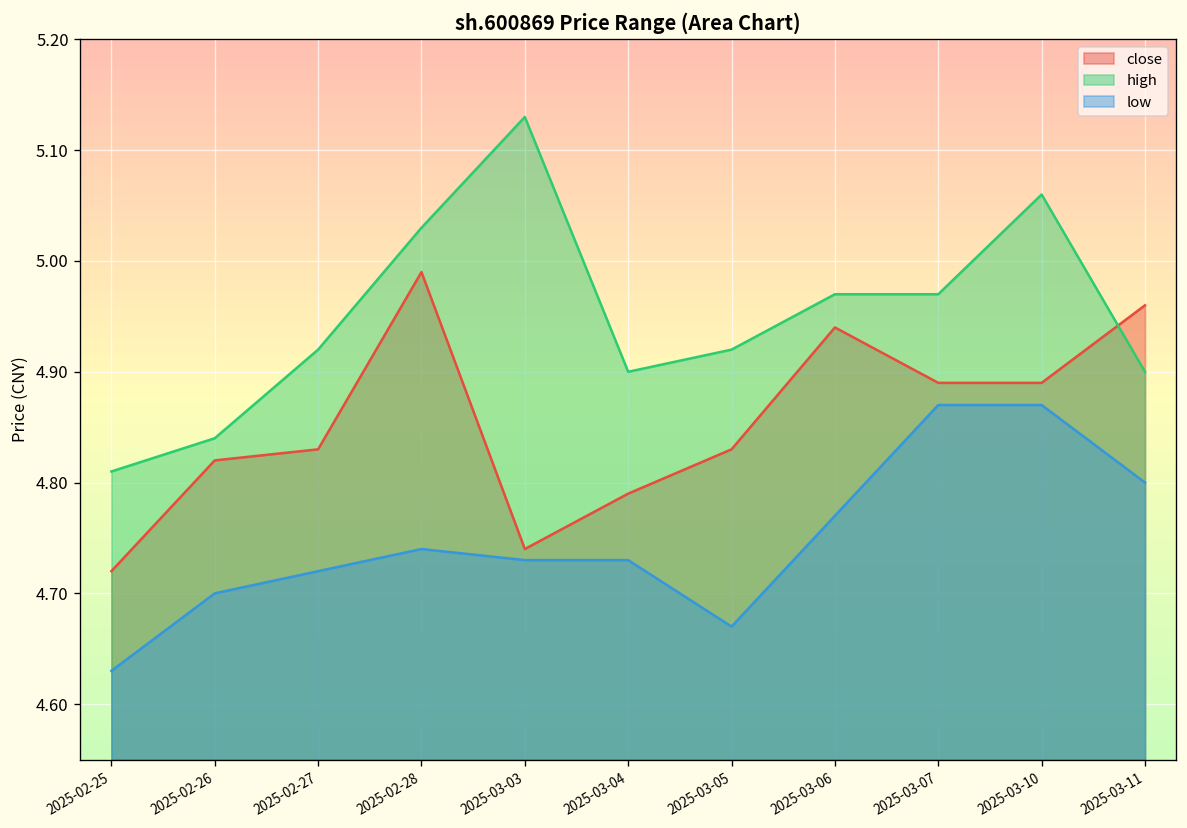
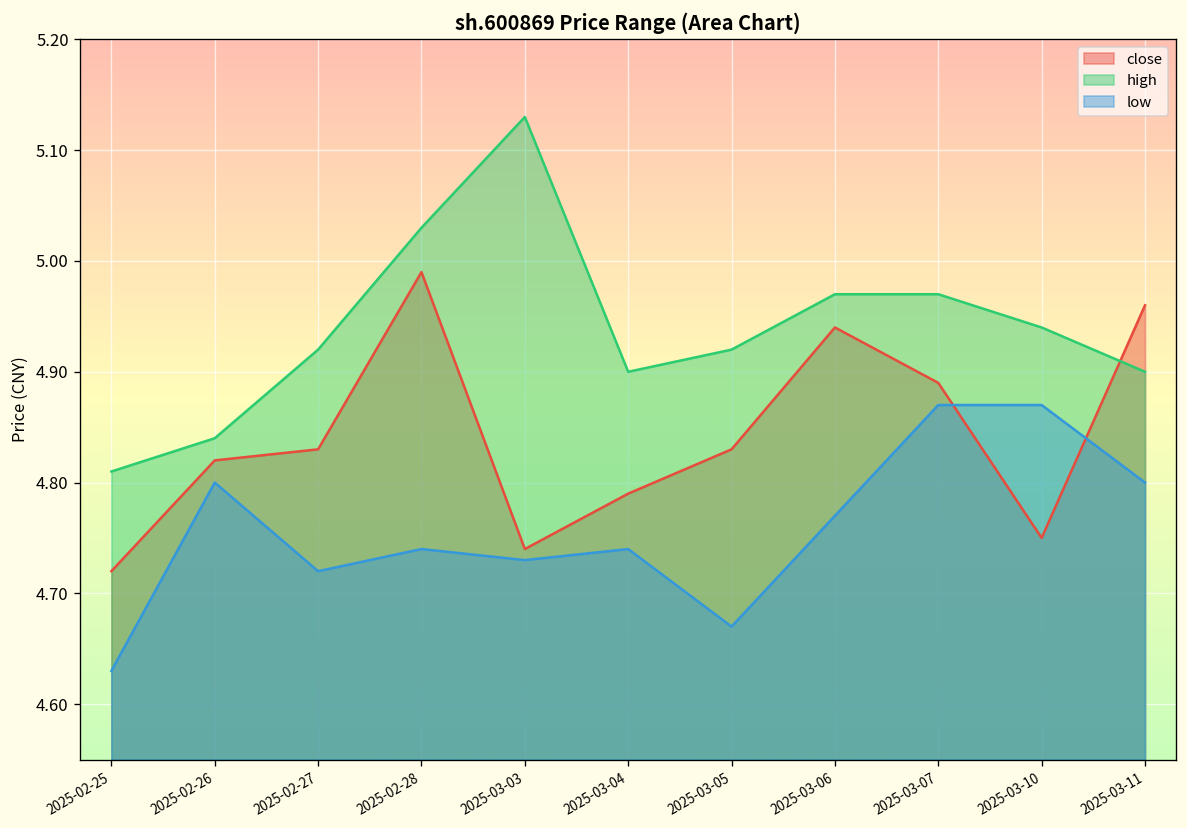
low, 2025-02-26: 4.7 -> 4.8
low, 2025-03-04: 4.73 -> 4.74
close, 2025-03-10: 4.89 -> 4.75
high, 2025-03-10: 5.06 -> 4.94
